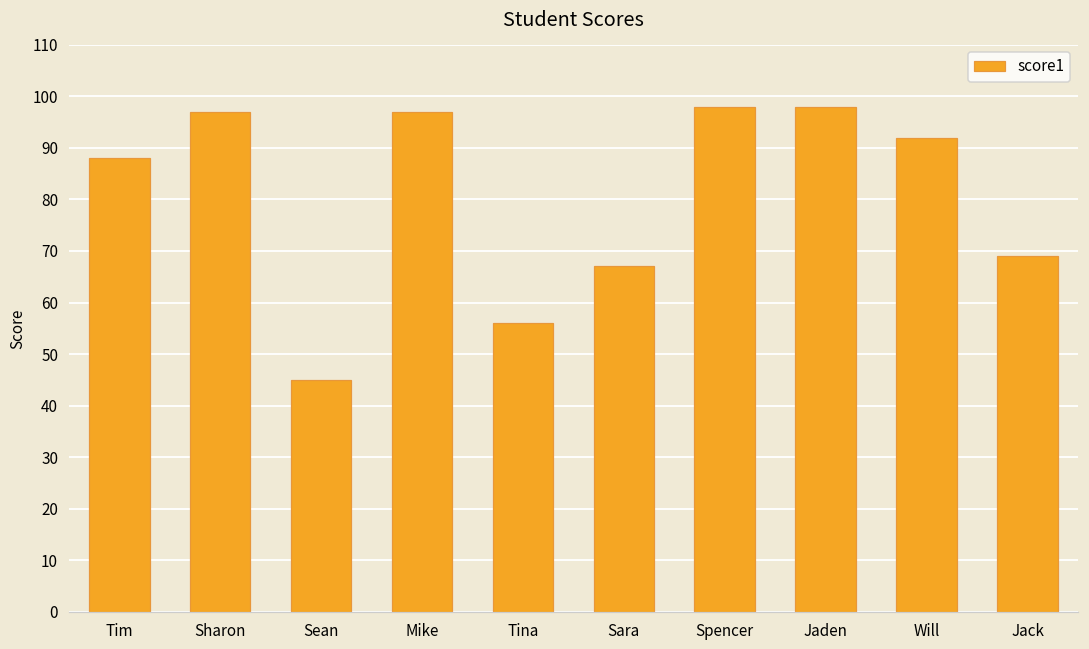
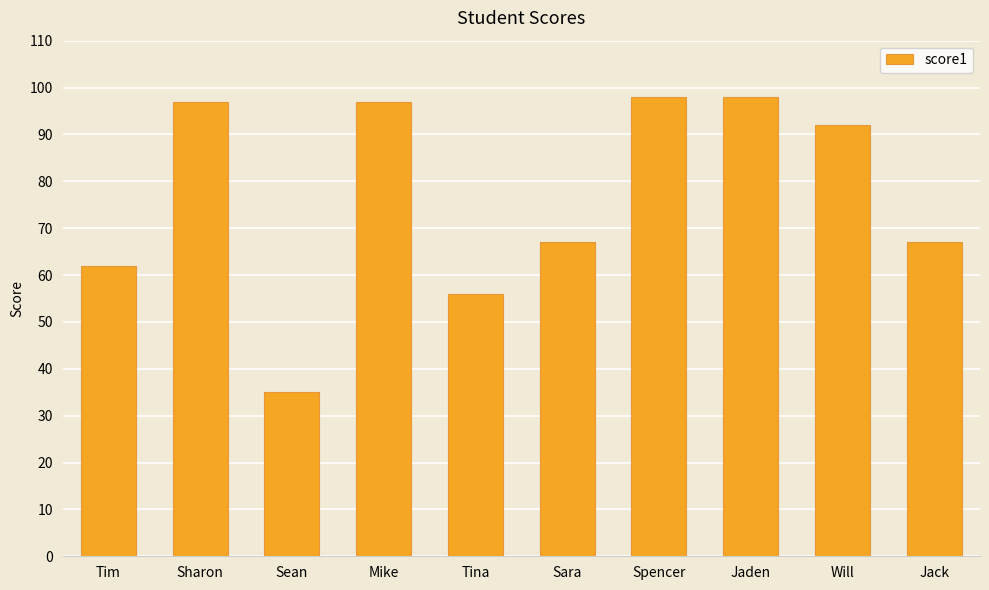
Tim: 88 -> 62
Sean: 45 -> 35
Jack: 69 -> 67
